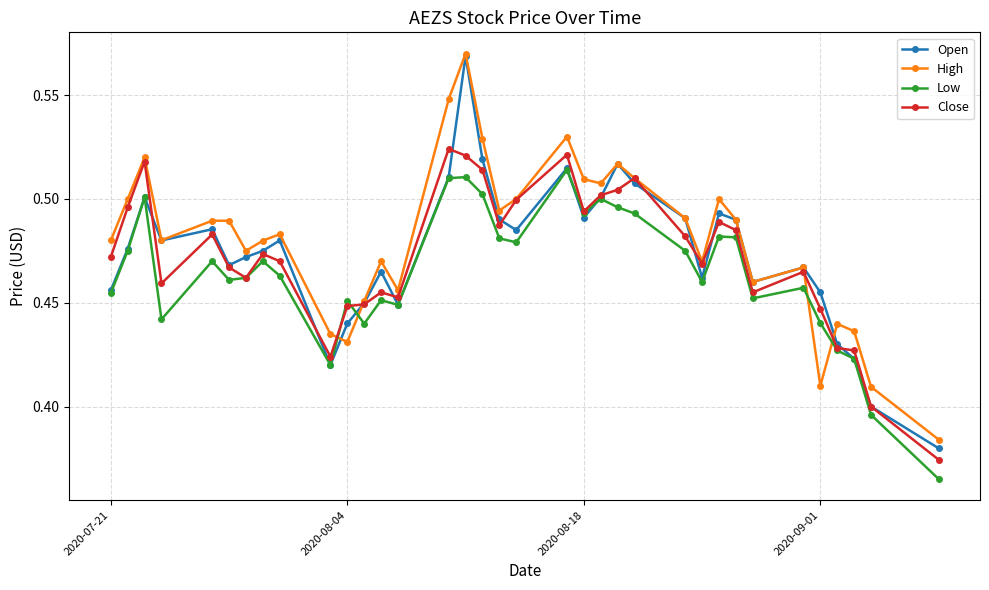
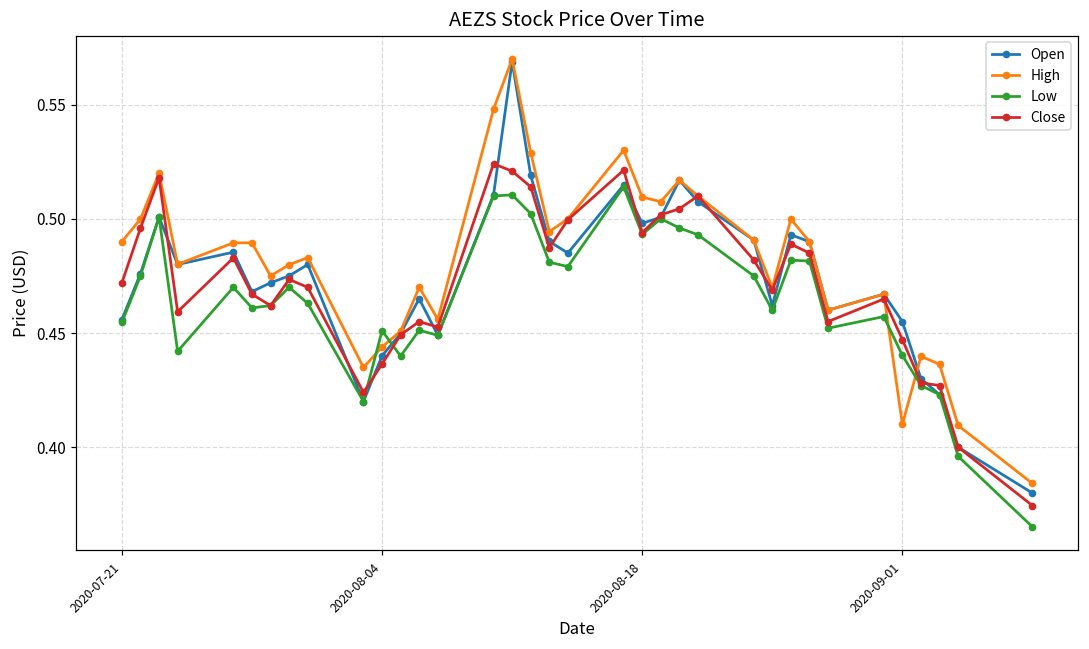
High, 2020-07-21: 0.48 -> 0.49
High, 2020-08-04: 0.431 -> 0.444
Close, 2020-08-04: 0.448 -> 0.436
Open, 2020-08-18: 0.491 -> 0.498
